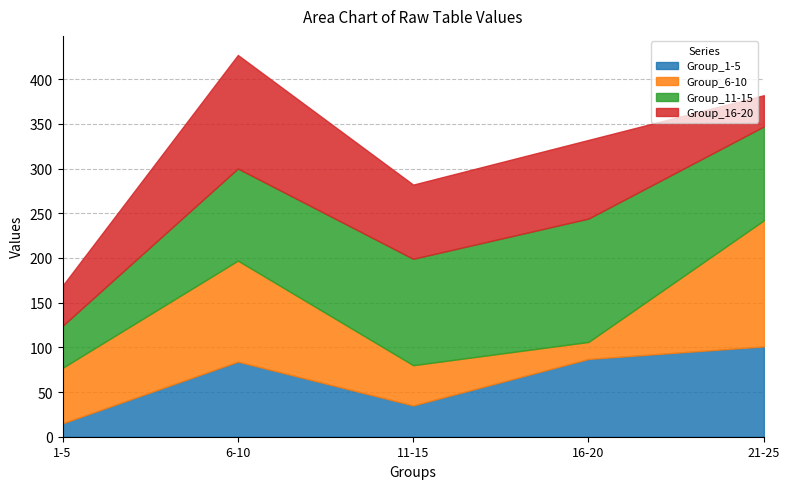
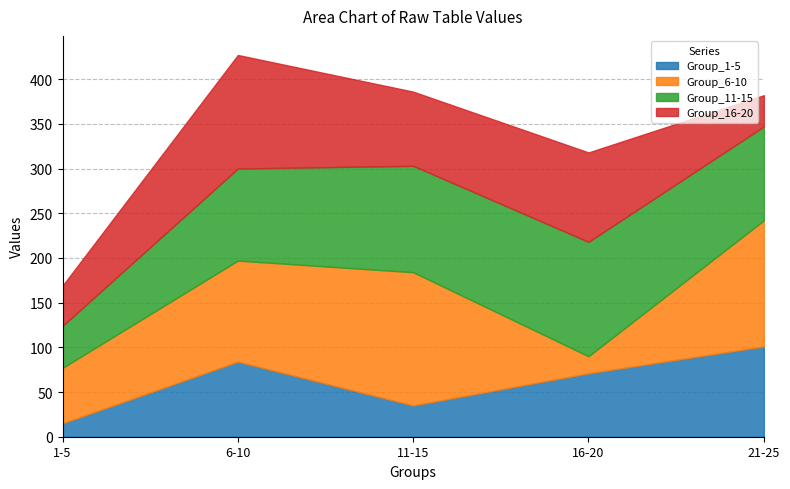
Group_6-10, 11-15: 50 -> 150
Group_1-5, 16-20: 90 -> 70
Group_11-15, 16-20: 140 -> 130
Group_16-20, 16-20: 90 -> 100
